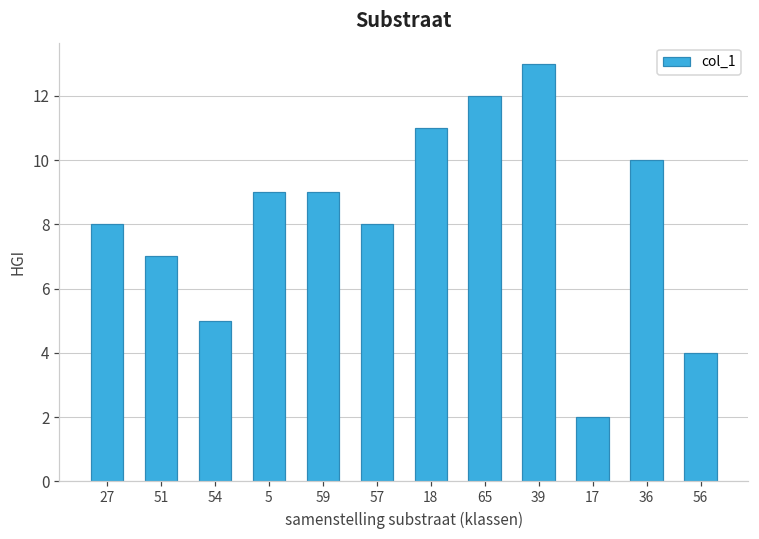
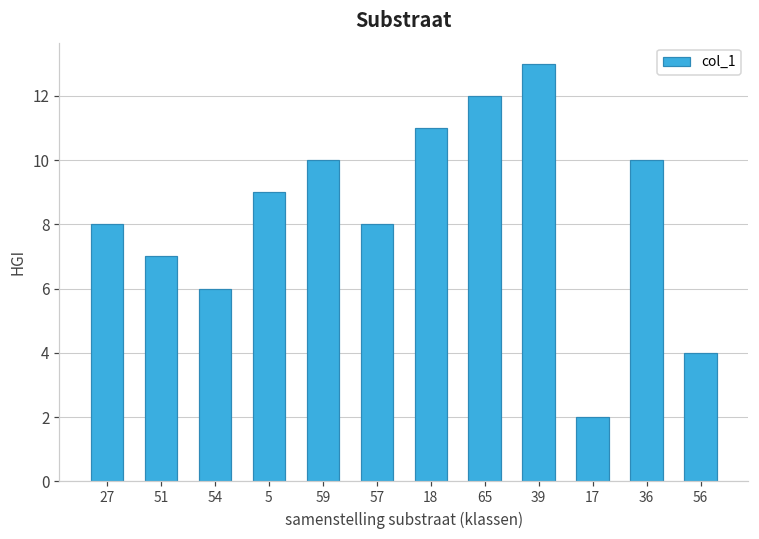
54: 5 -> 6
59: 9 -> 10
